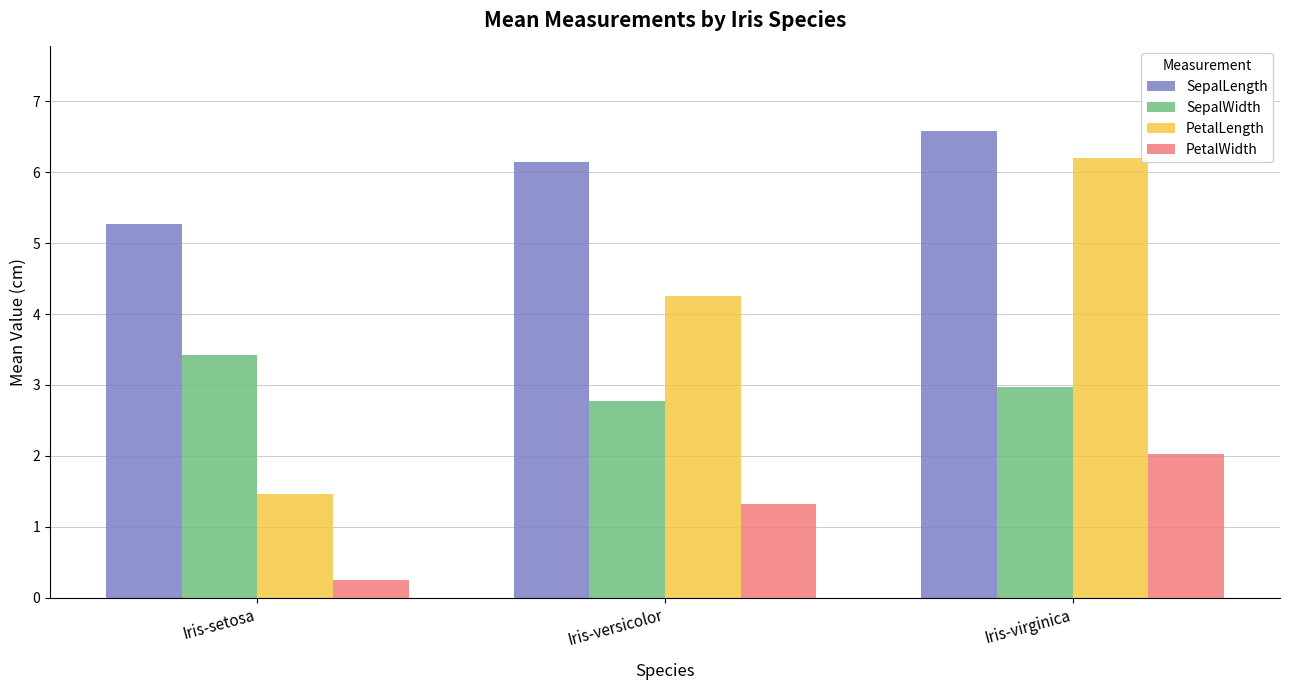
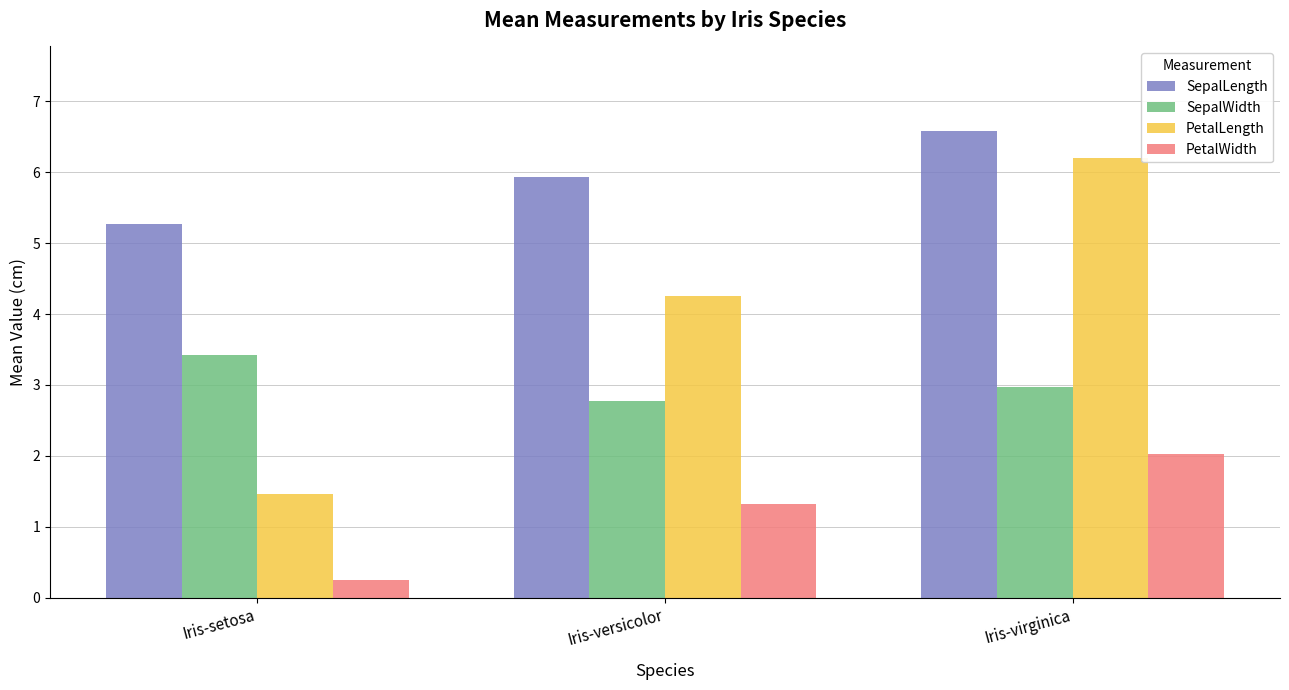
SepalLength, Iris-versicolor: 6.1 -> 5.9
